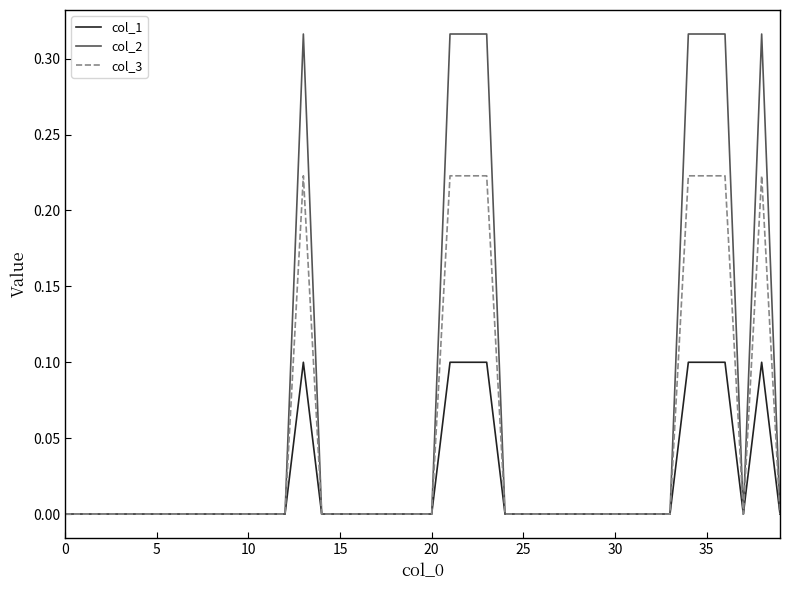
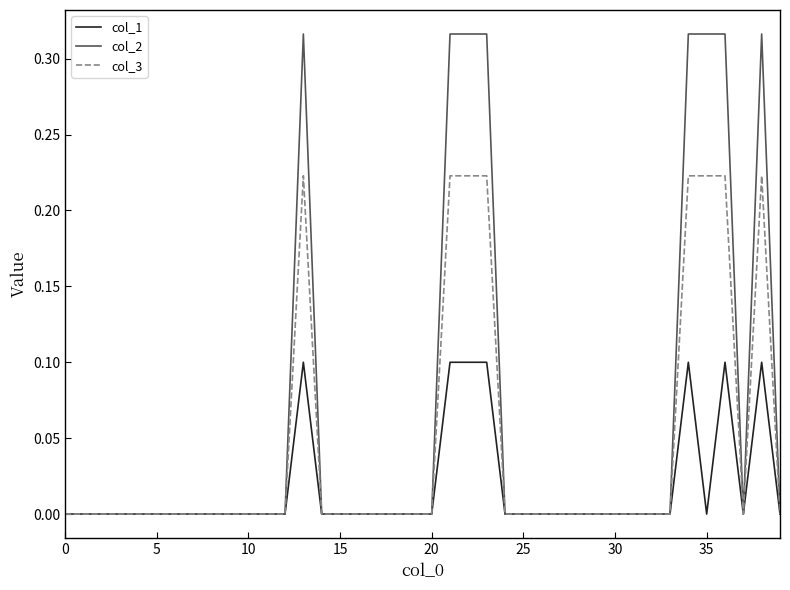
col_1, 35: 0.1 -> 0.0
